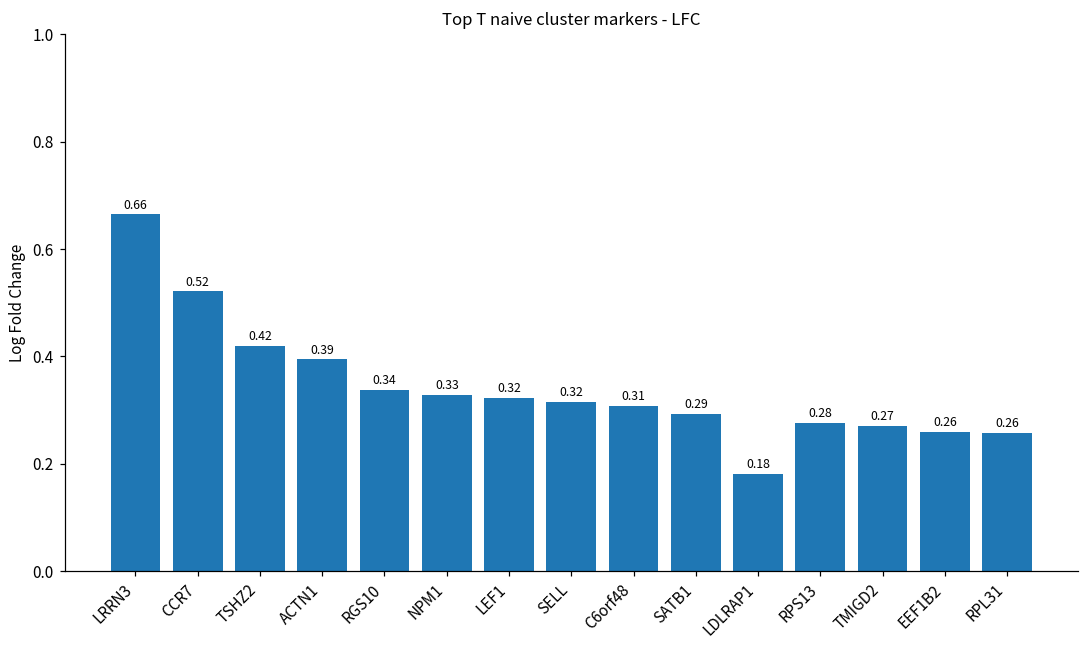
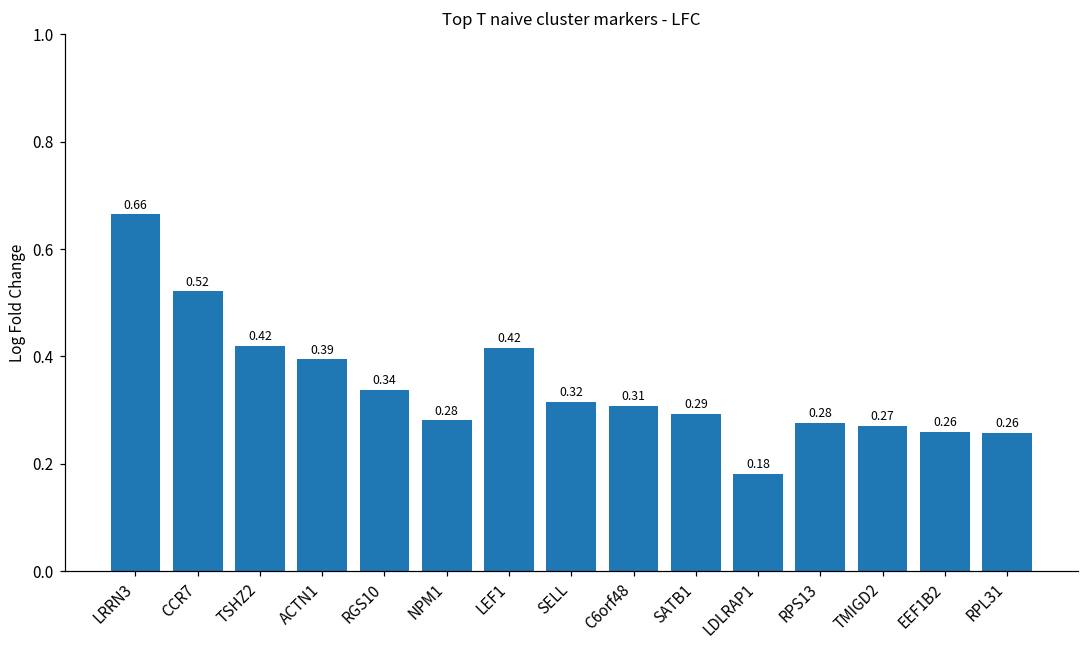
NPM1: 0.33 -> 0.28
LEF1: 0.32 -> 0.42
